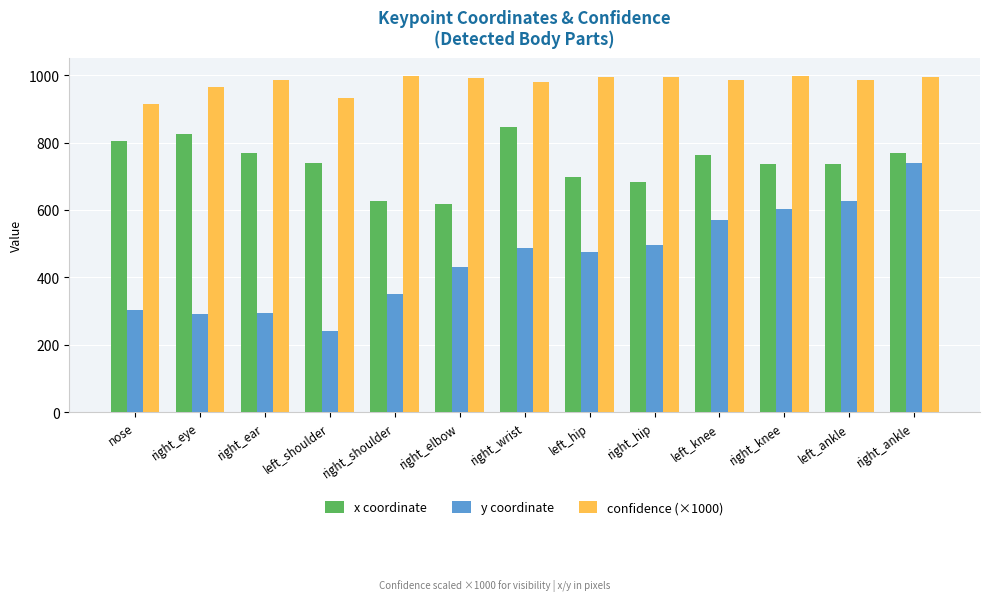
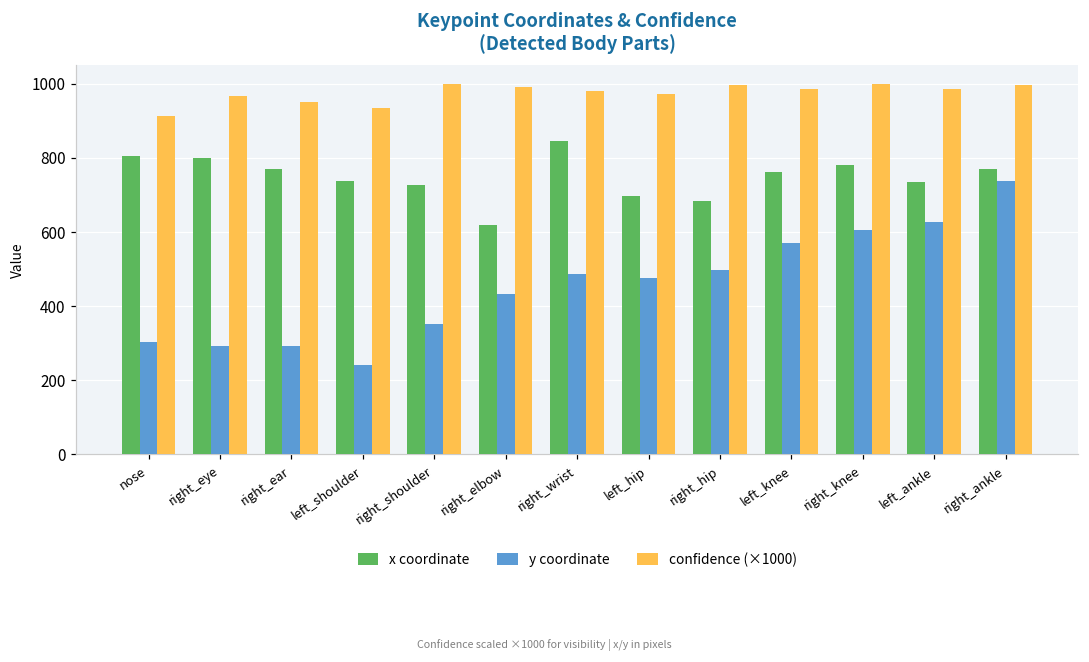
x coordinate, right_eye: 830 -> 800
confidence (×1000), right_ear: 990 -> 950
x coordinate, right_shoulder: 630 -> 730
confidence (×1000), left_hip: 990 -> 970
x coordinate, right_knee: 740 -> 780
